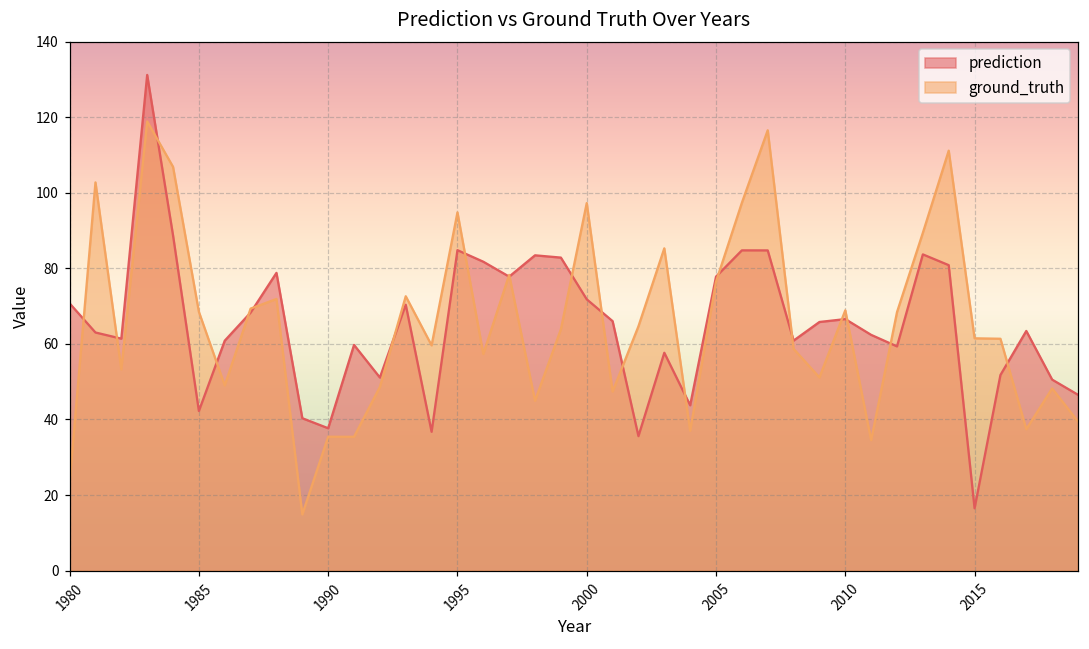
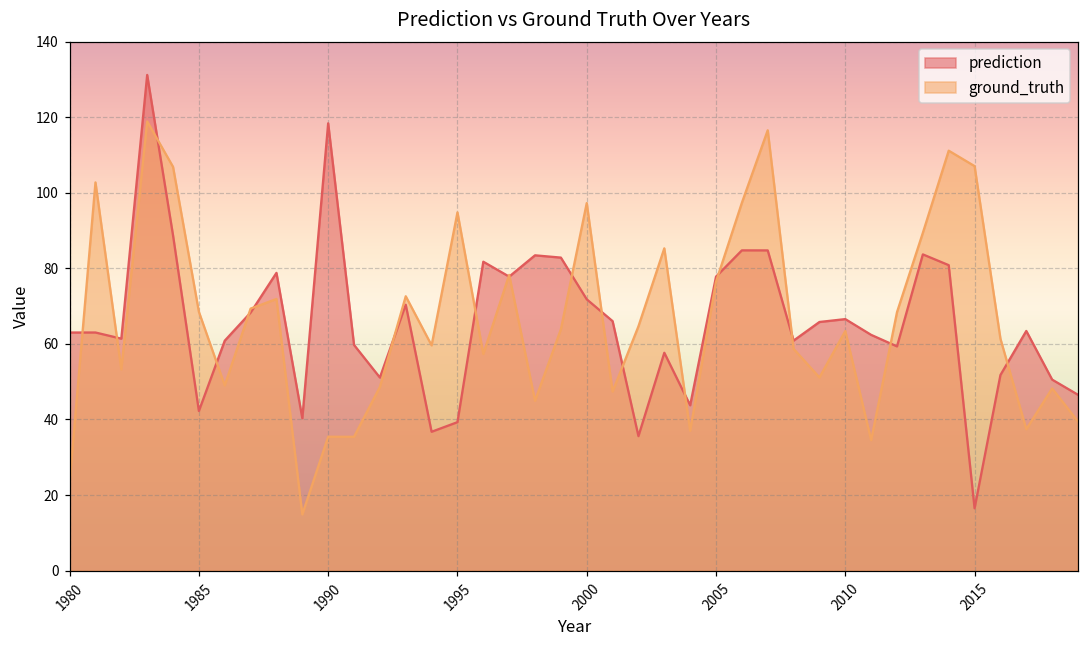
prediction, 1980: 71 -> 63
prediction, 1990: 38 -> 118
prediction, 1995: 85 -> 39
ground_truth, 2010: 69 -> 63
ground_truth, 2015: 61 -> 107
